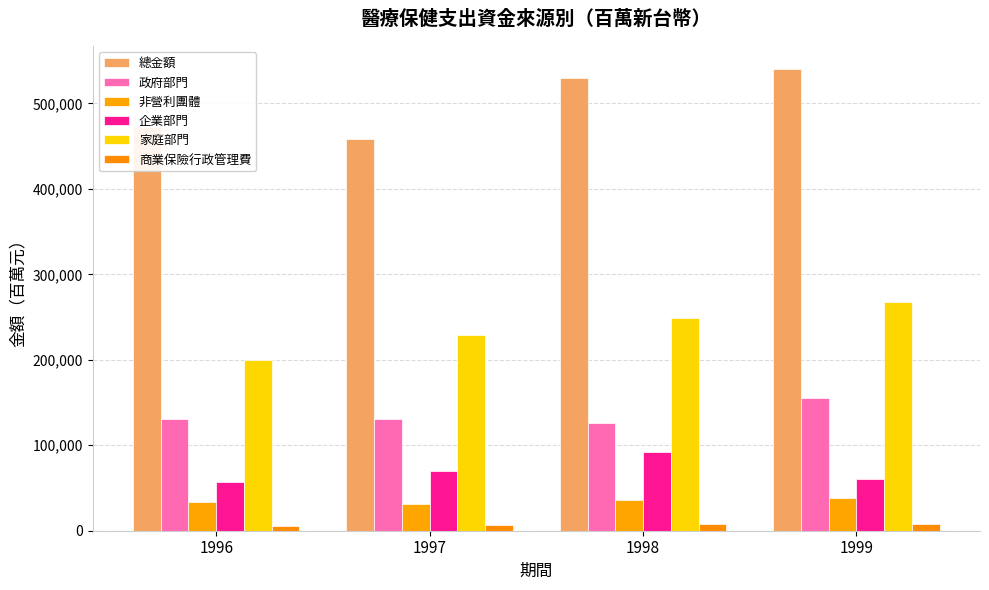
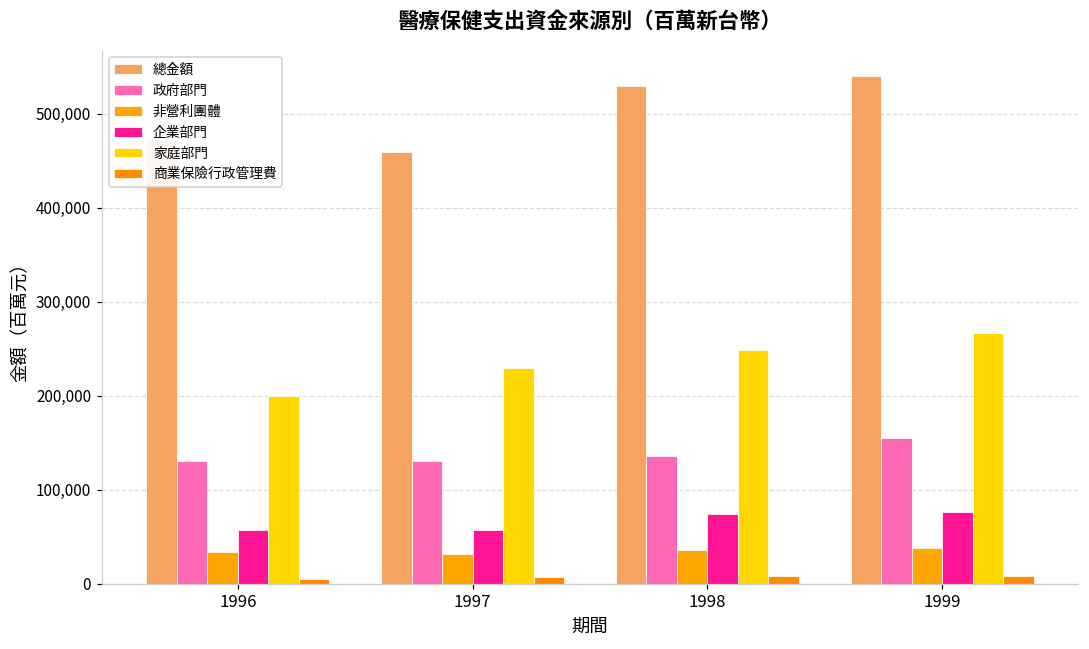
企業部門, 1997: 70,000 -> 60,000
政府部門, 1998: 130,000 -> 140,000
企業部門, 1998: 90,000 -> 70,000
企業部門, 1999: 60,000 -> 80,000
